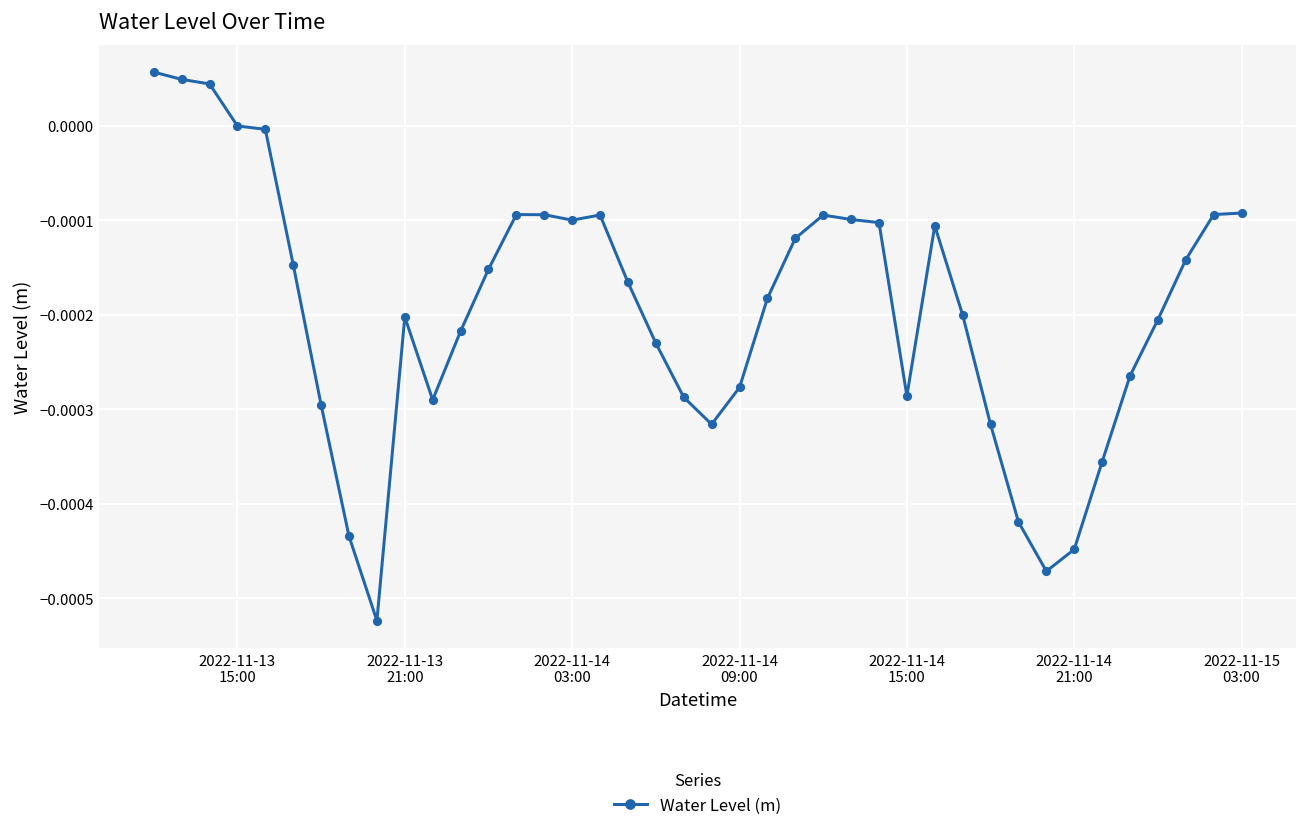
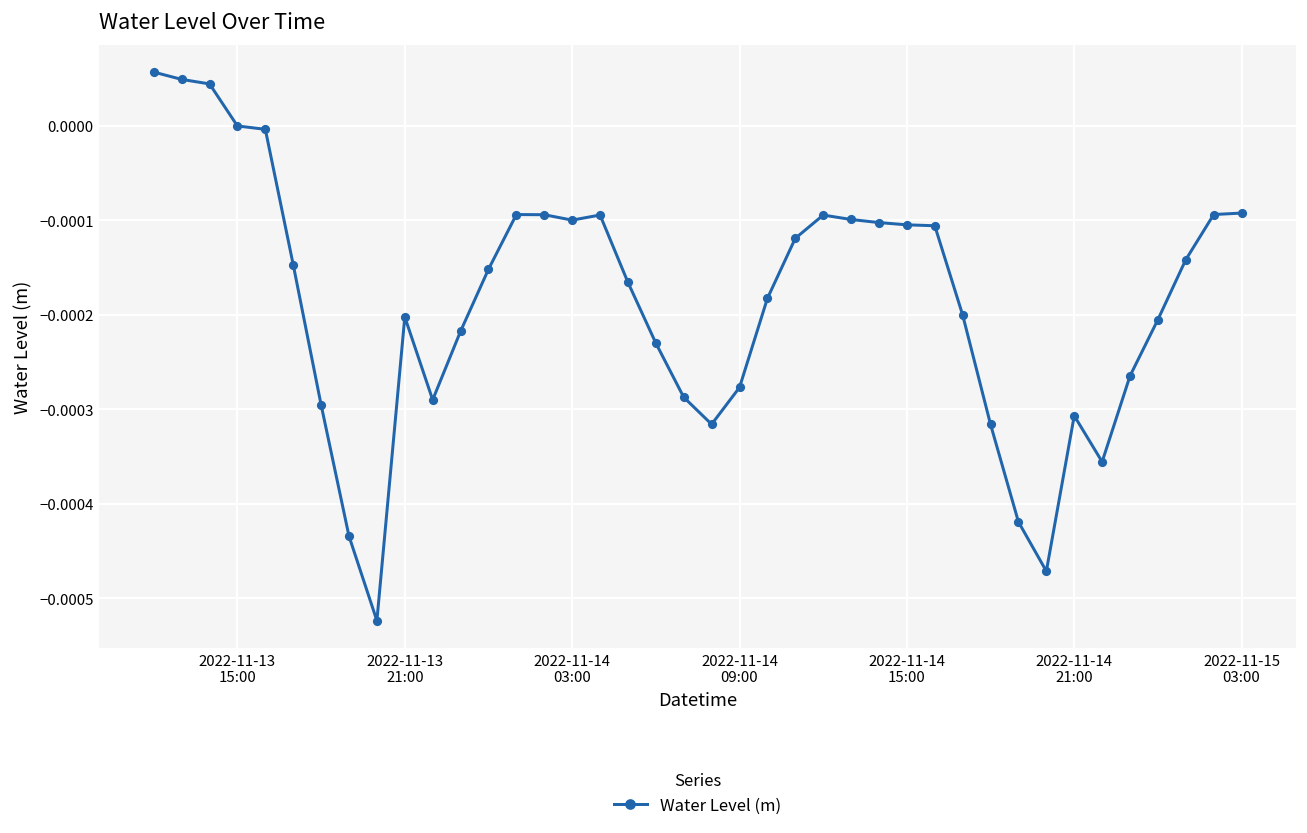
2022-11-14 15:00: -0.00029 -> -0.00010
2022-11-14 21:00: -0.00045 -> -0.00031
